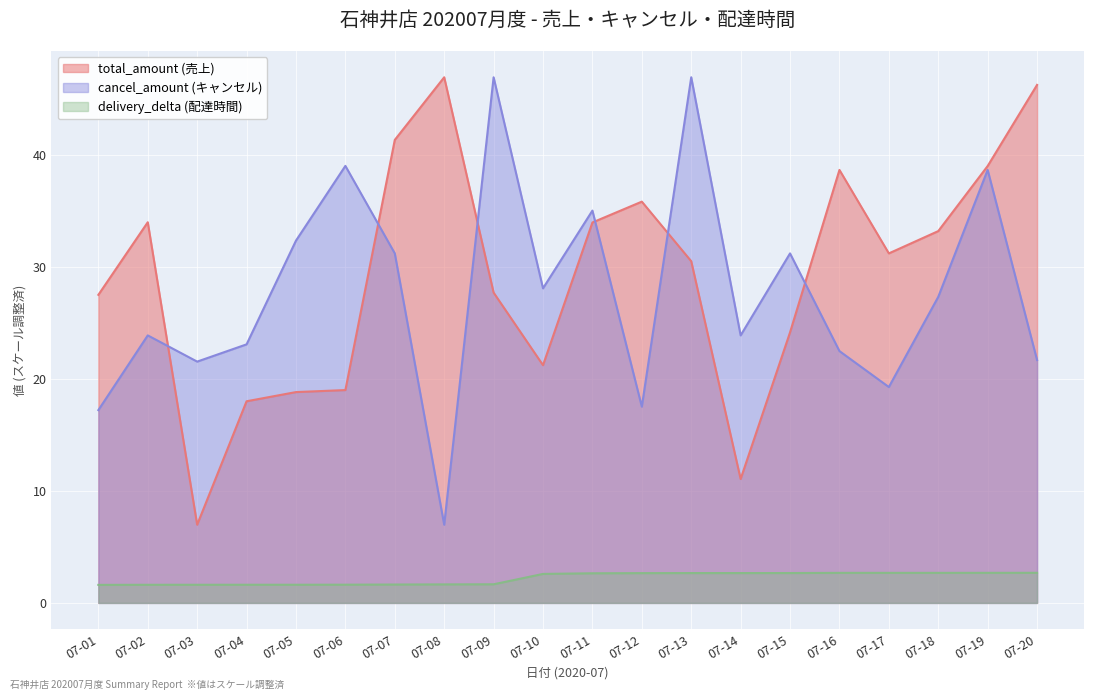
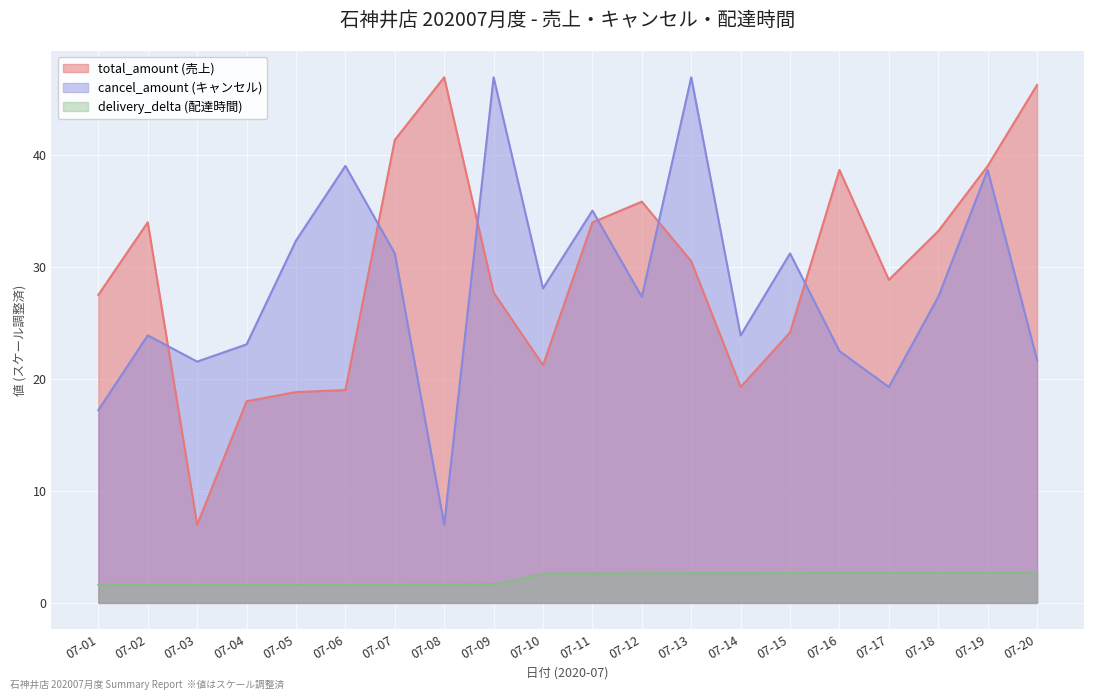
cancel_amount (キャンセル), 07-12: 17.5 -> 27.3
total_amount (売上), 07-14: 11.1 -> 19.3
total_amount (売上), 07-17: 31.2 -> 28.8
